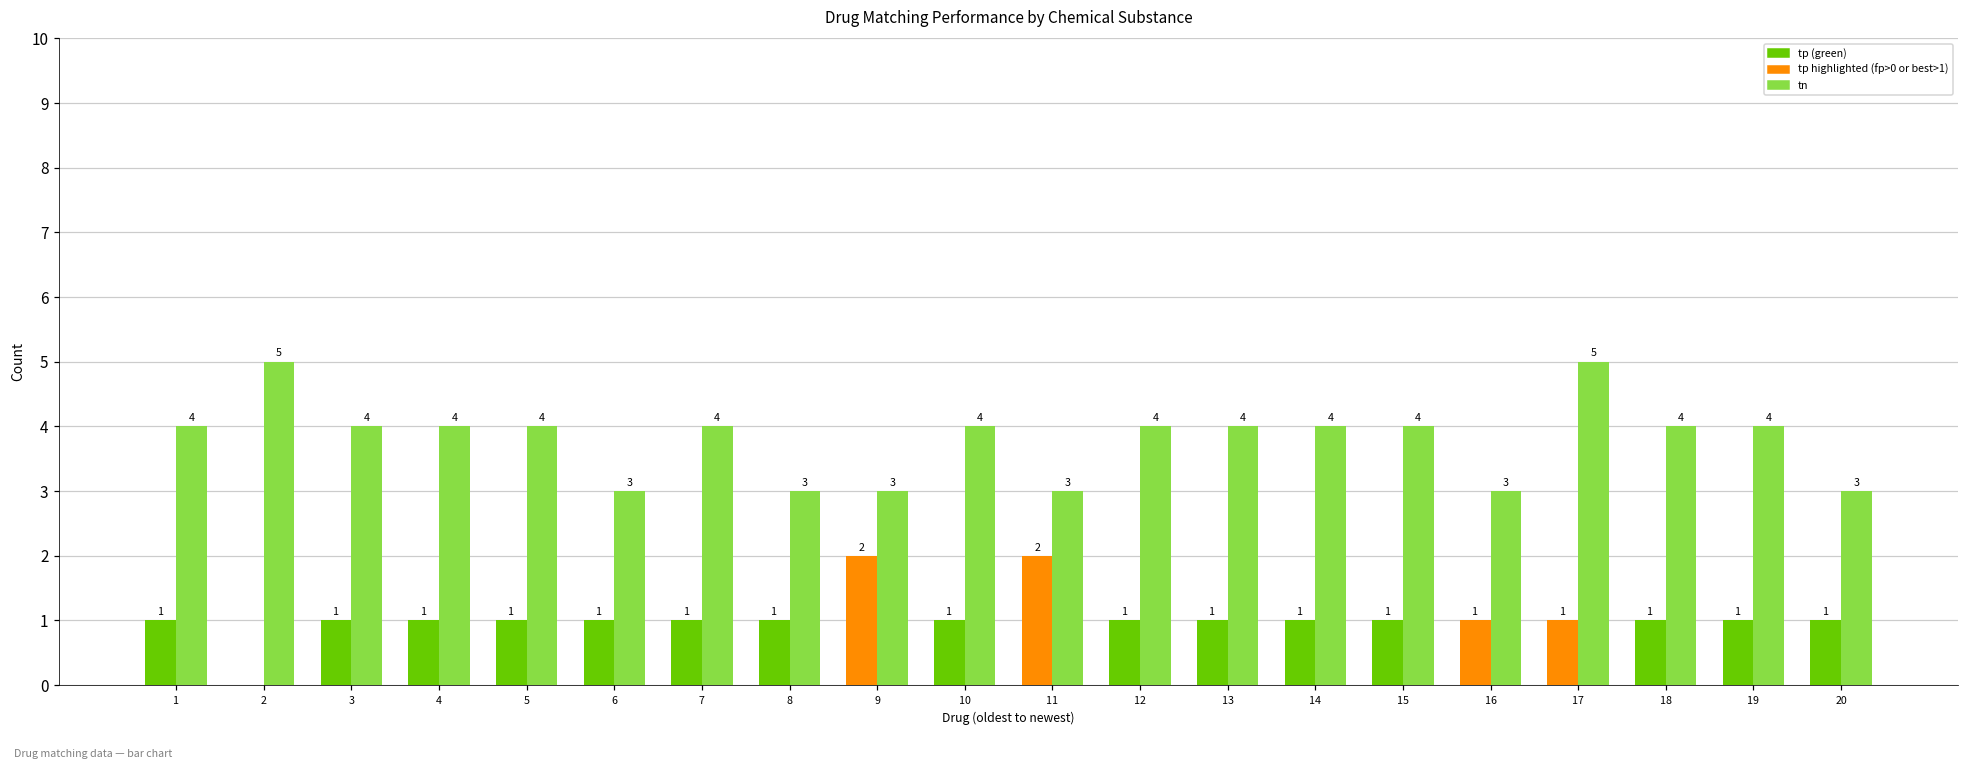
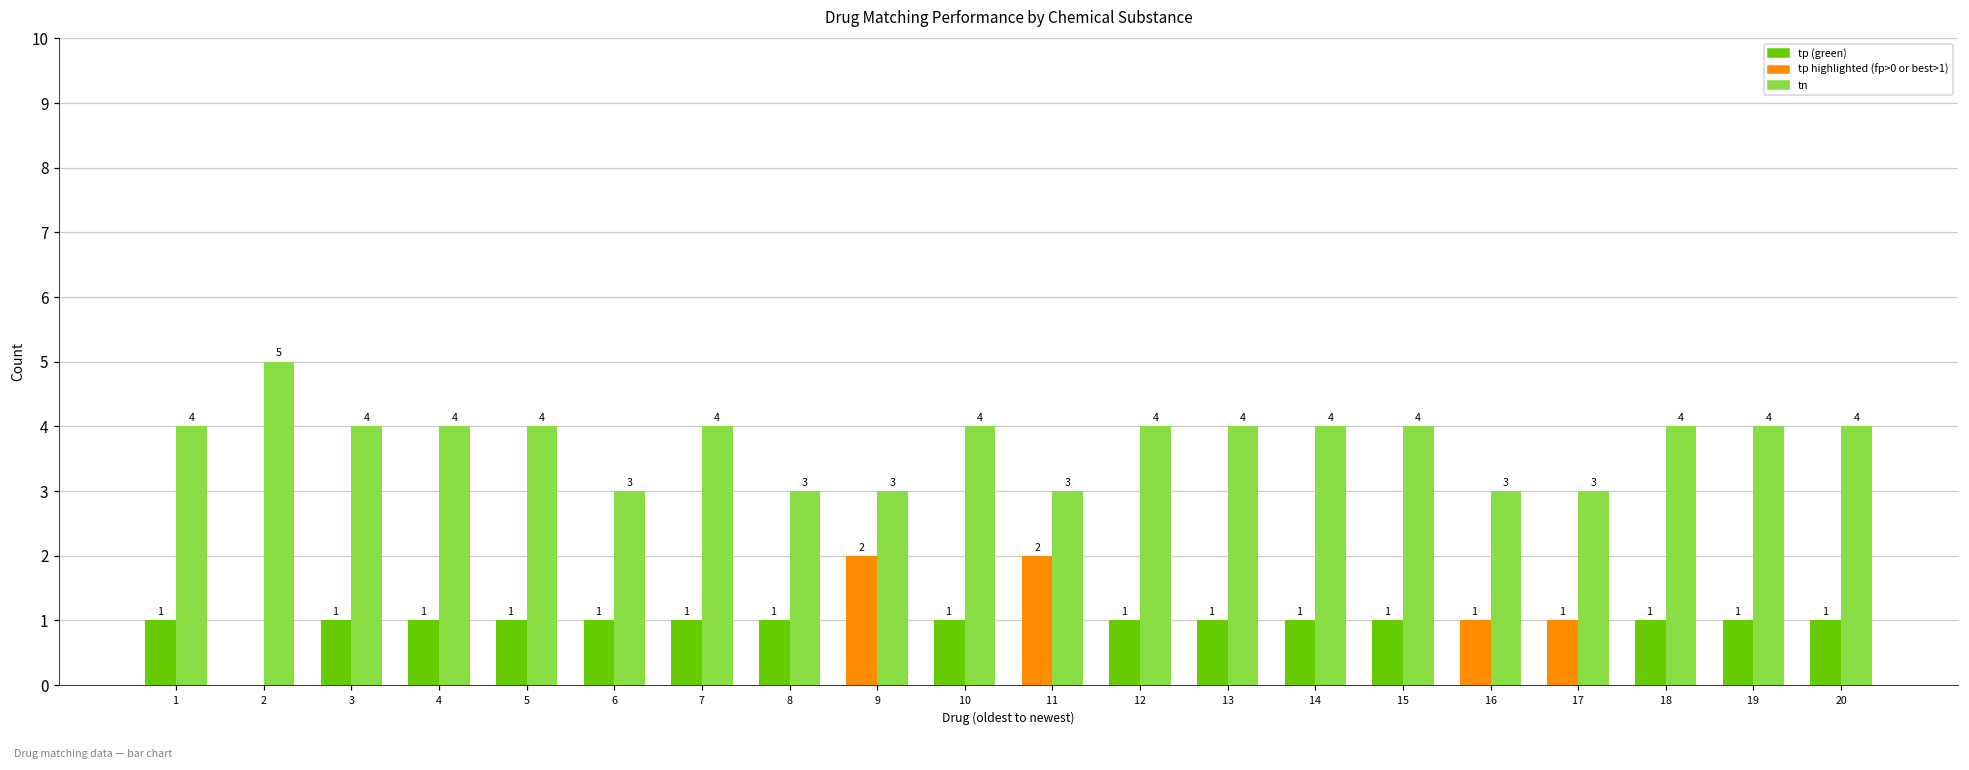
tn, 17: 5 -> 3
tn, 20: 3 -> 4
